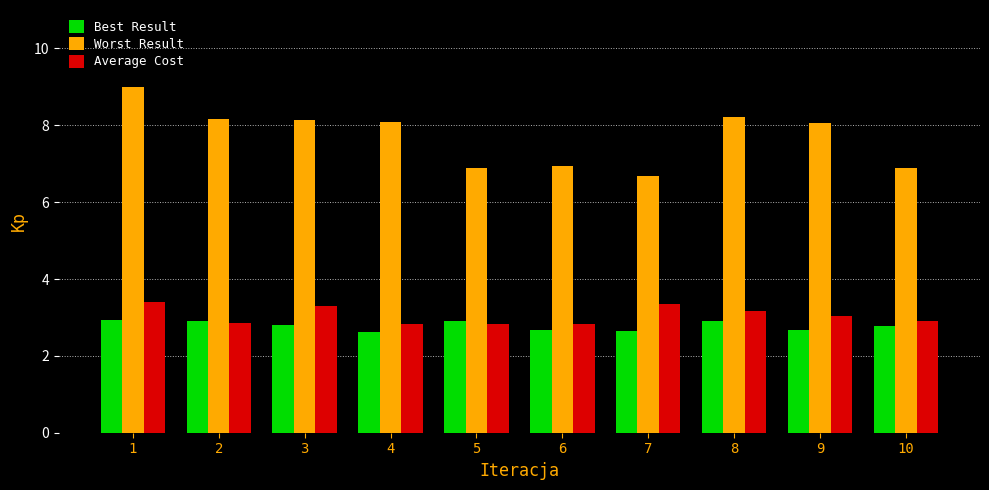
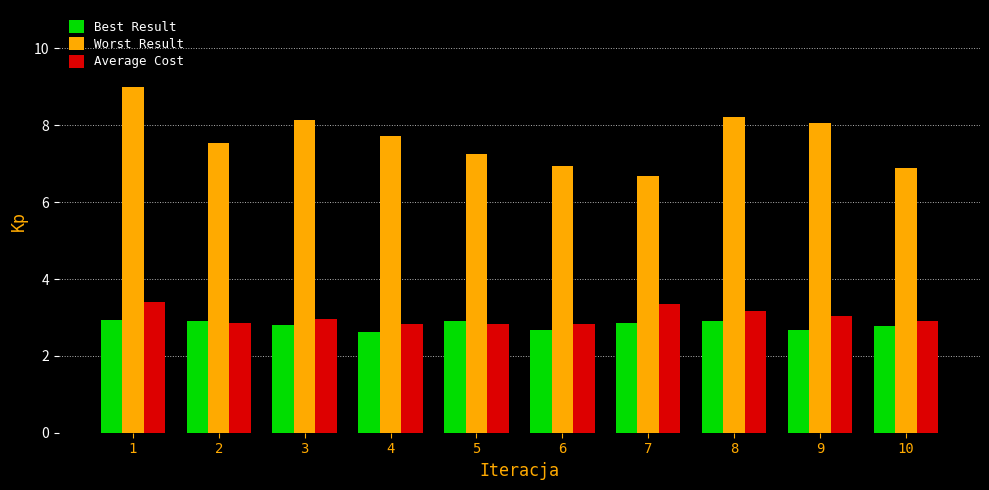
Worst Result, 2: 8.2 -> 7.5
Average Cost, 3: 3.3 -> 3.0
Worst Result, 4: 8.1 -> 7.7
Worst Result, 5: 6.9 -> 7.2
Best Result, 7: 2.6 -> 2.9
